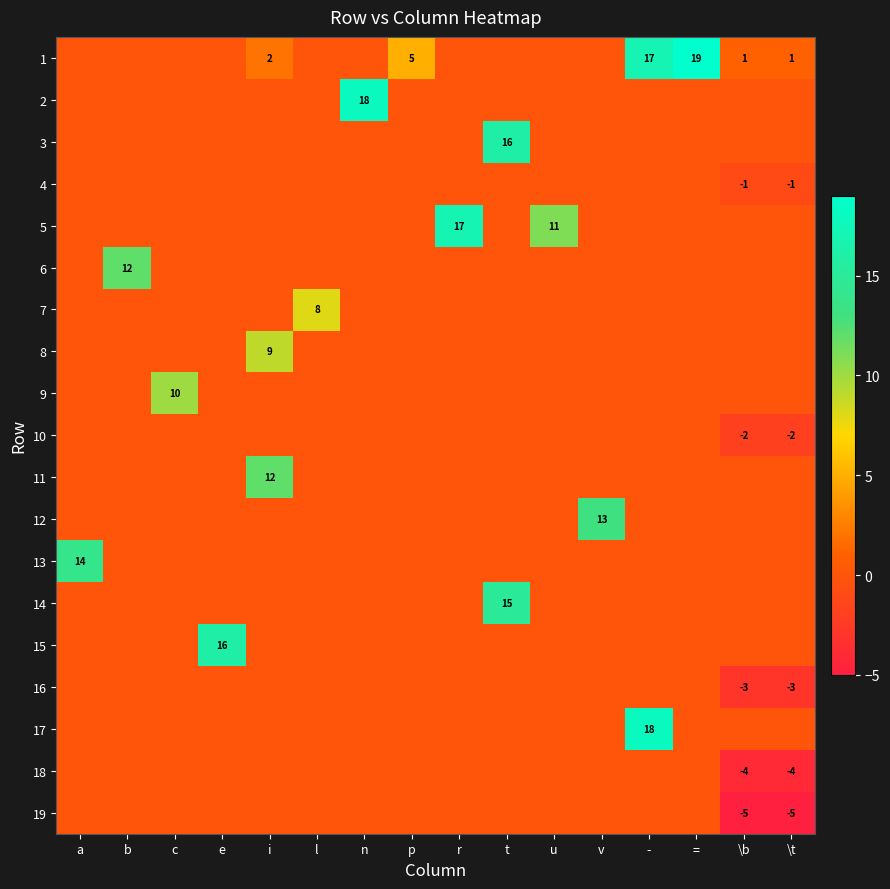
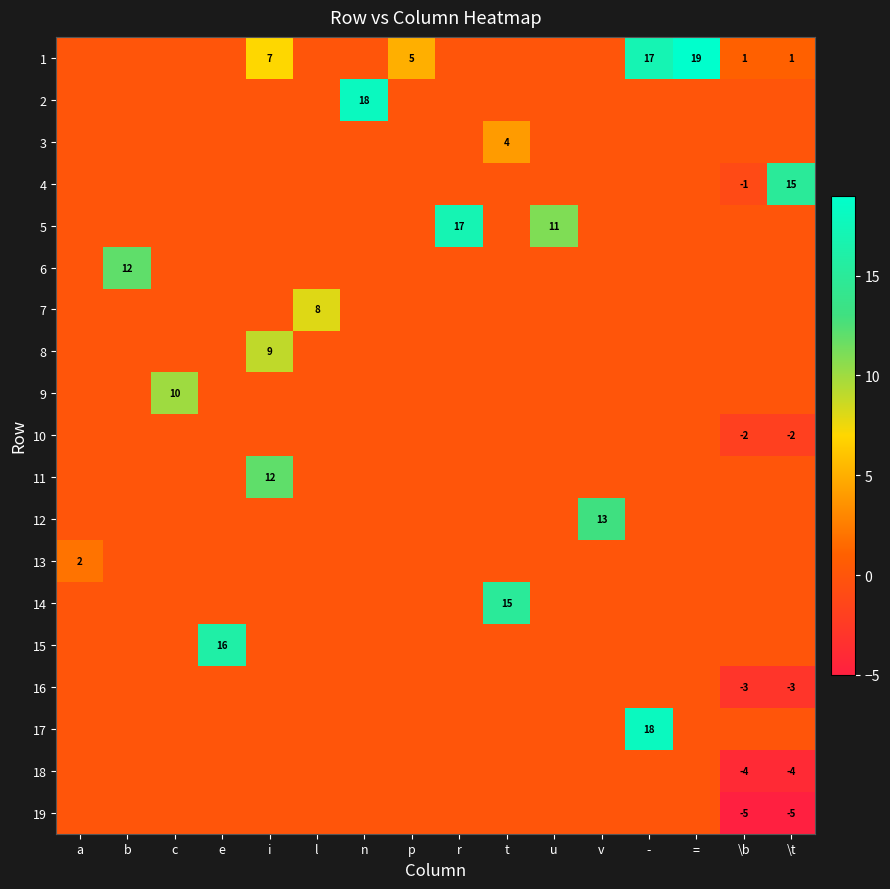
1, i: 2 -> 7
3, t: 16 -> 4
4, \t: -1 -> 15
13, a: 14 -> 2
